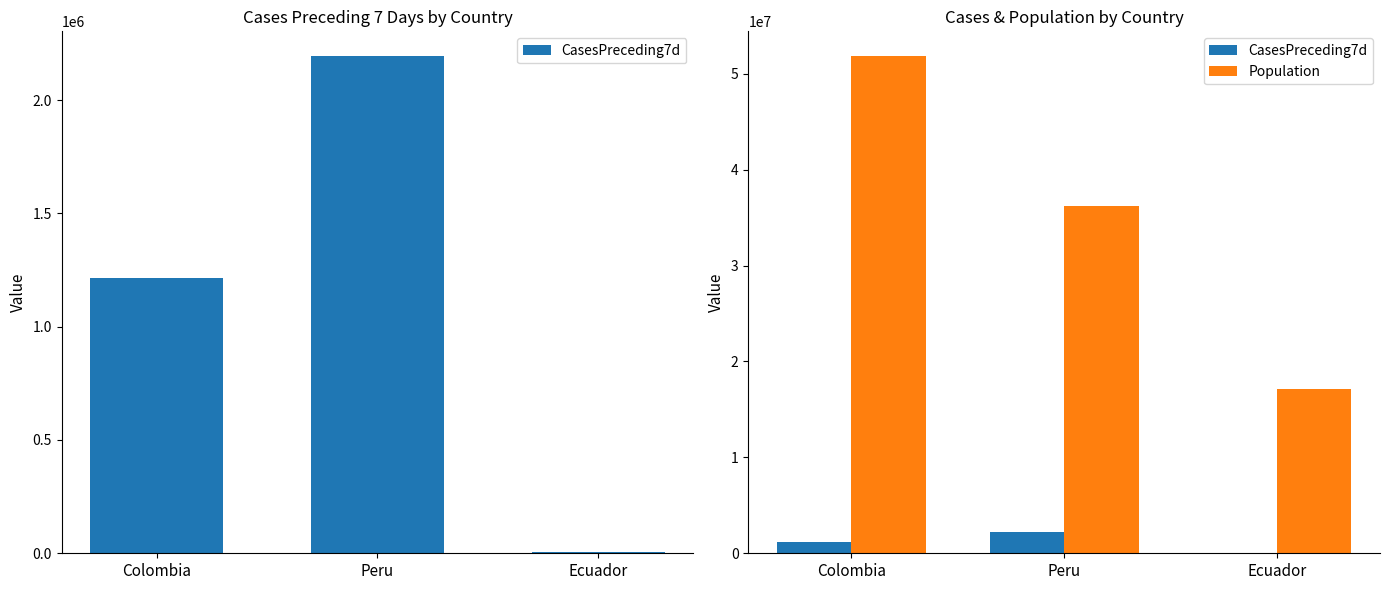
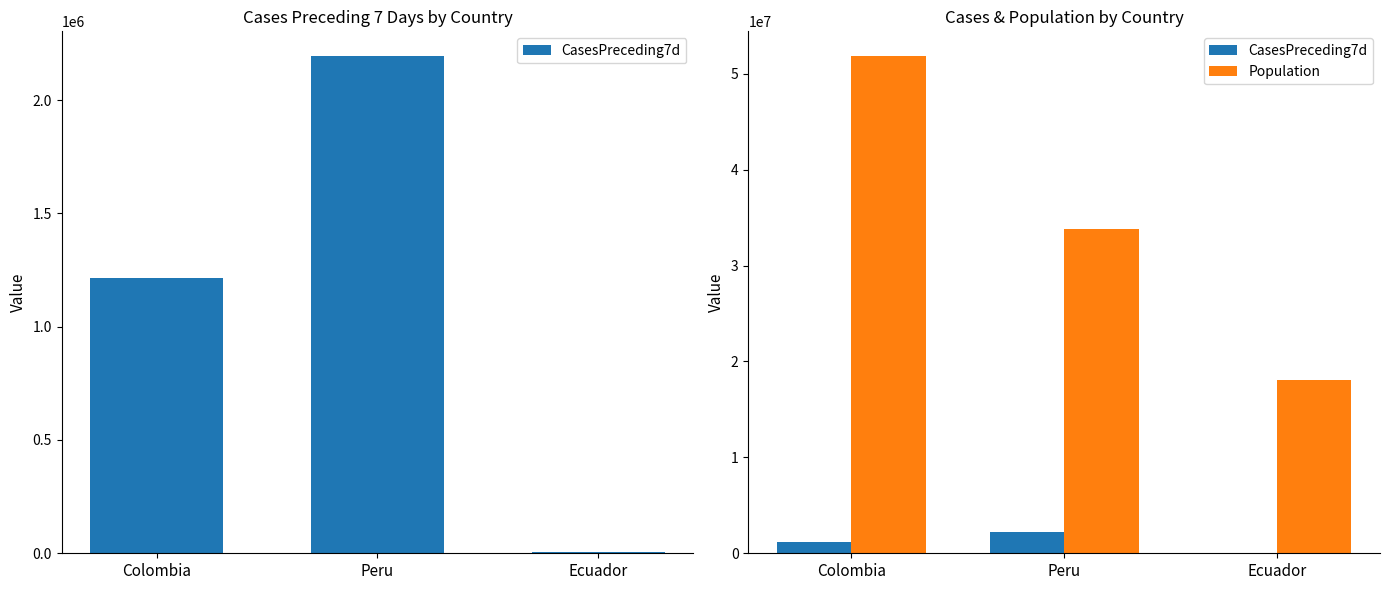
Cases & Population by Country, Population, Peru: 36000000 -> 34000000
Cases & Population by Country, Population, Ecuador: 17000000 -> 18000000
